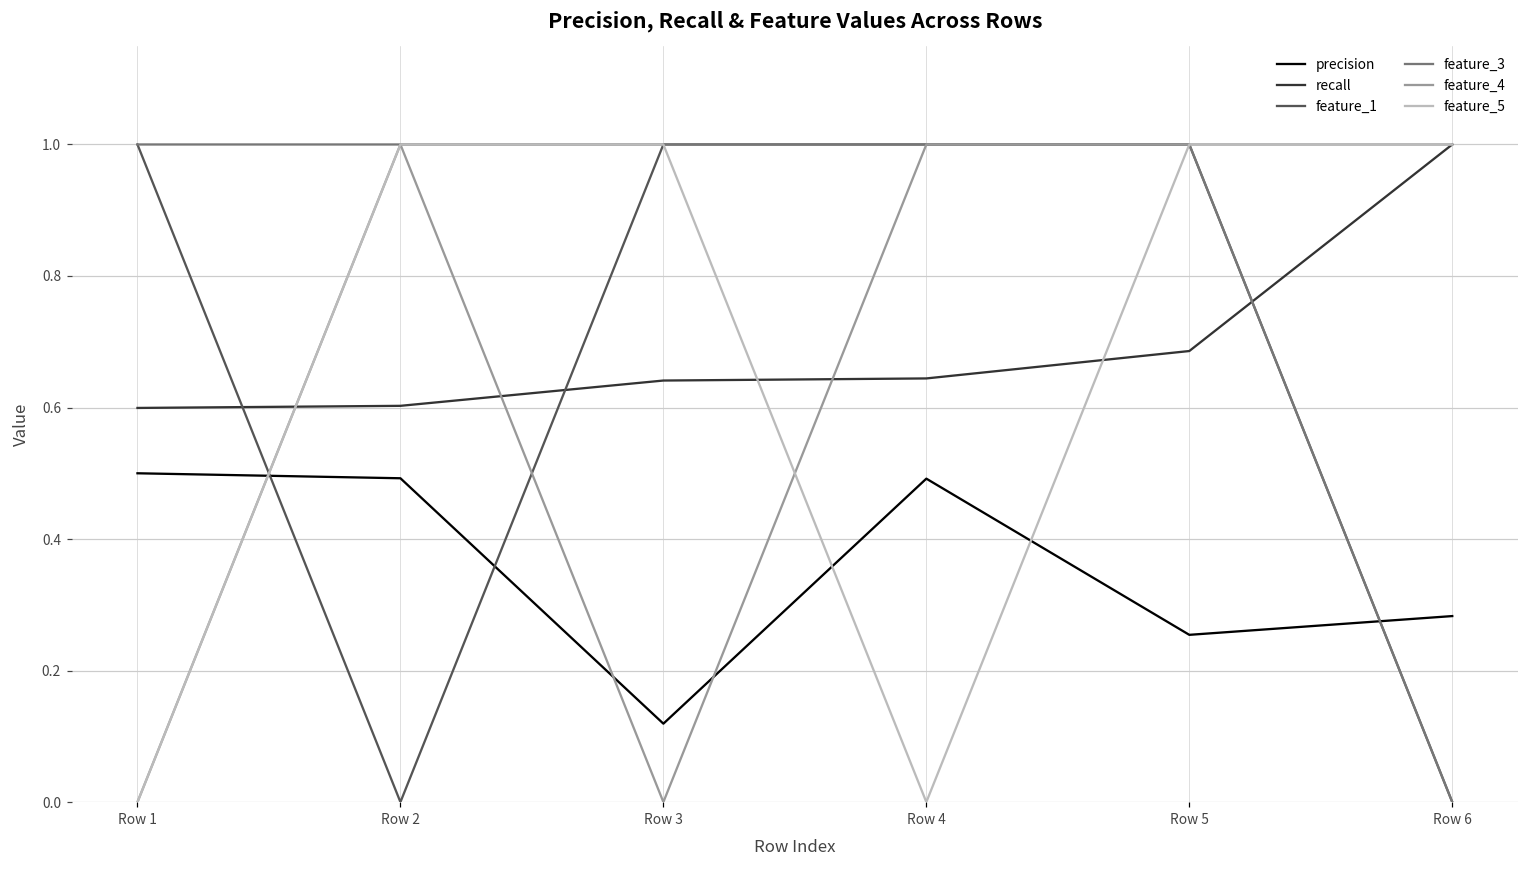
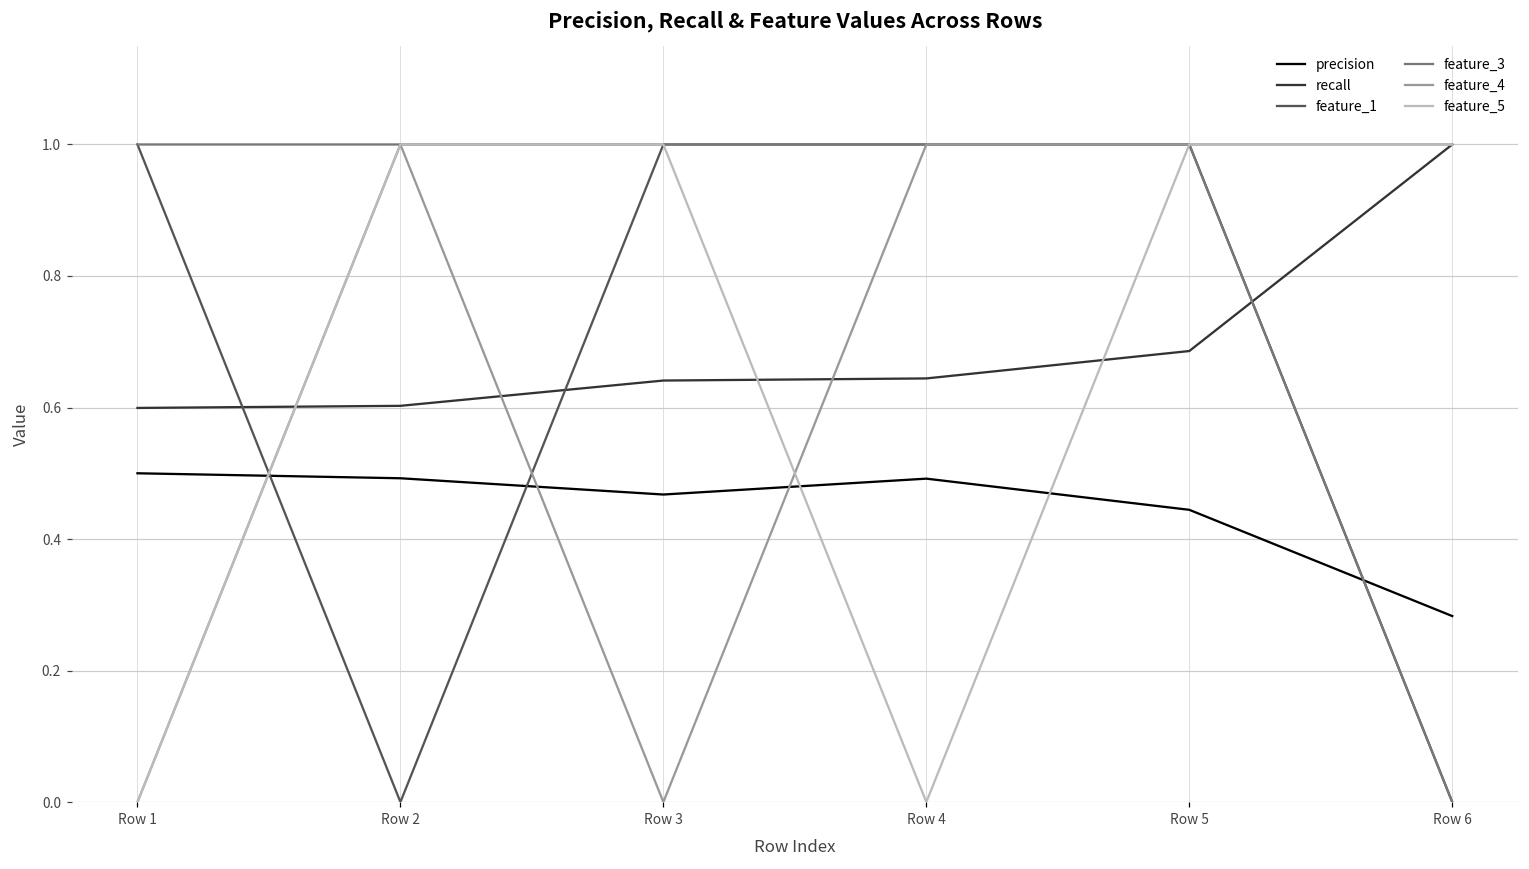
precision, Row 3: 0.12 -> 0.47
precision, Row 5: 0.25 -> 0.44
